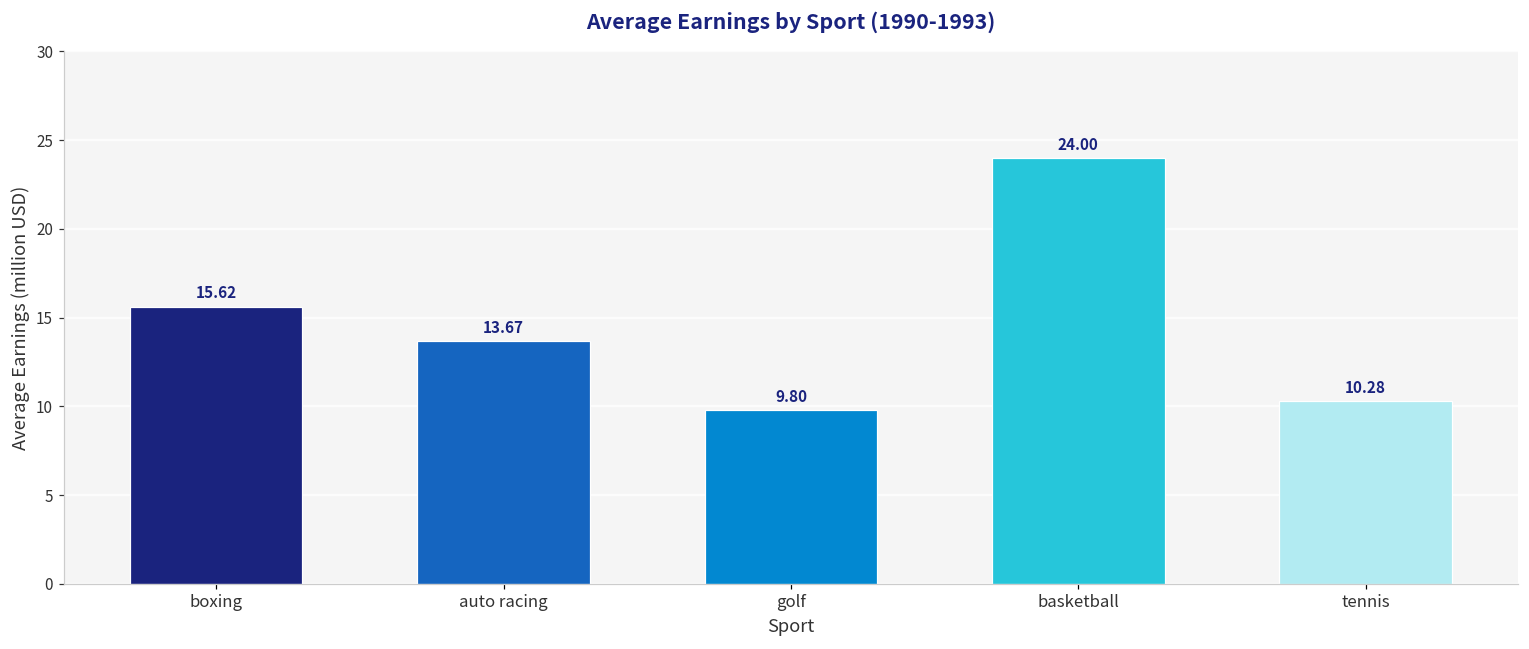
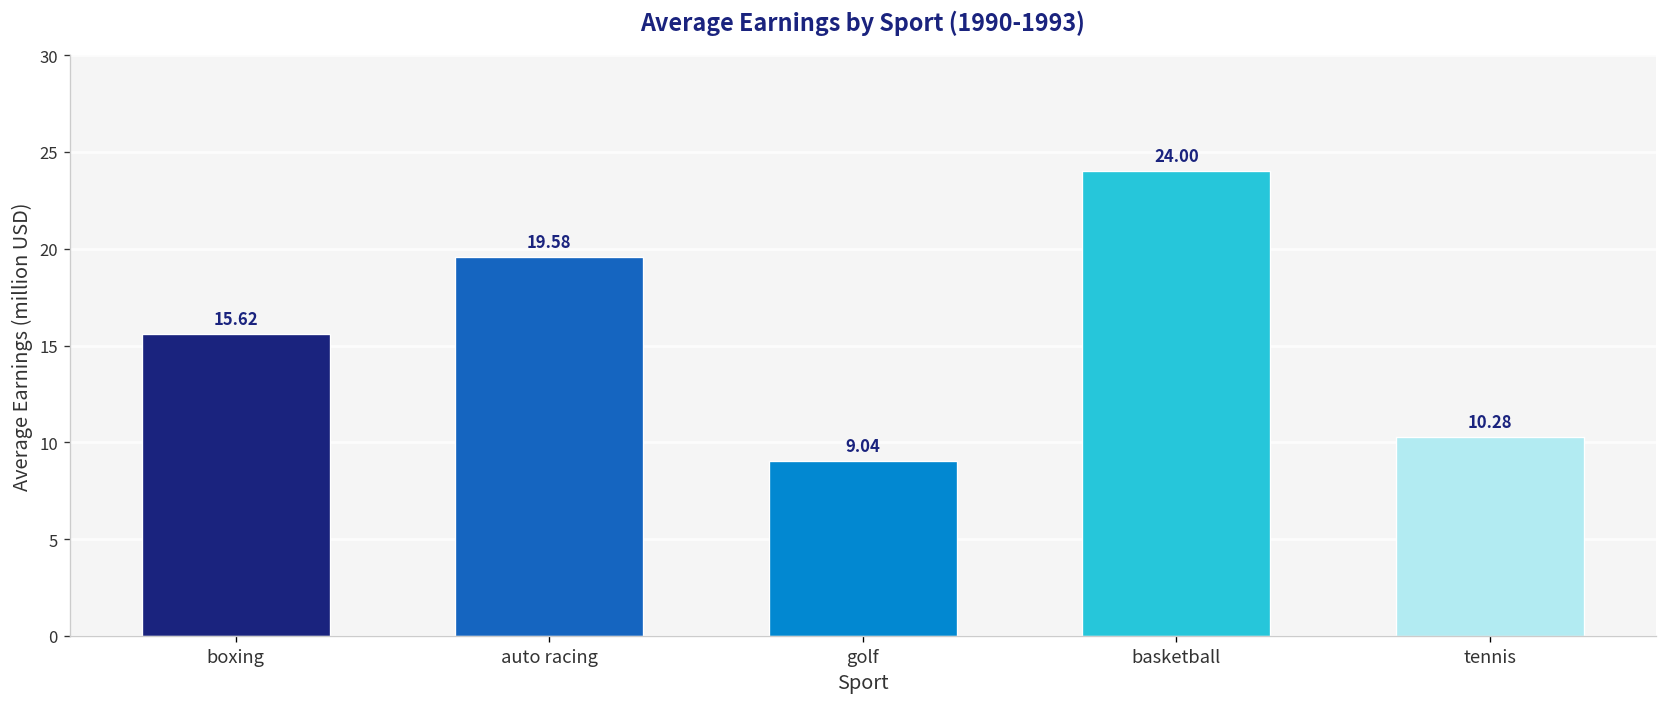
auto racing: 13.67 -> 19.58
golf: 9.80 -> 9.04
